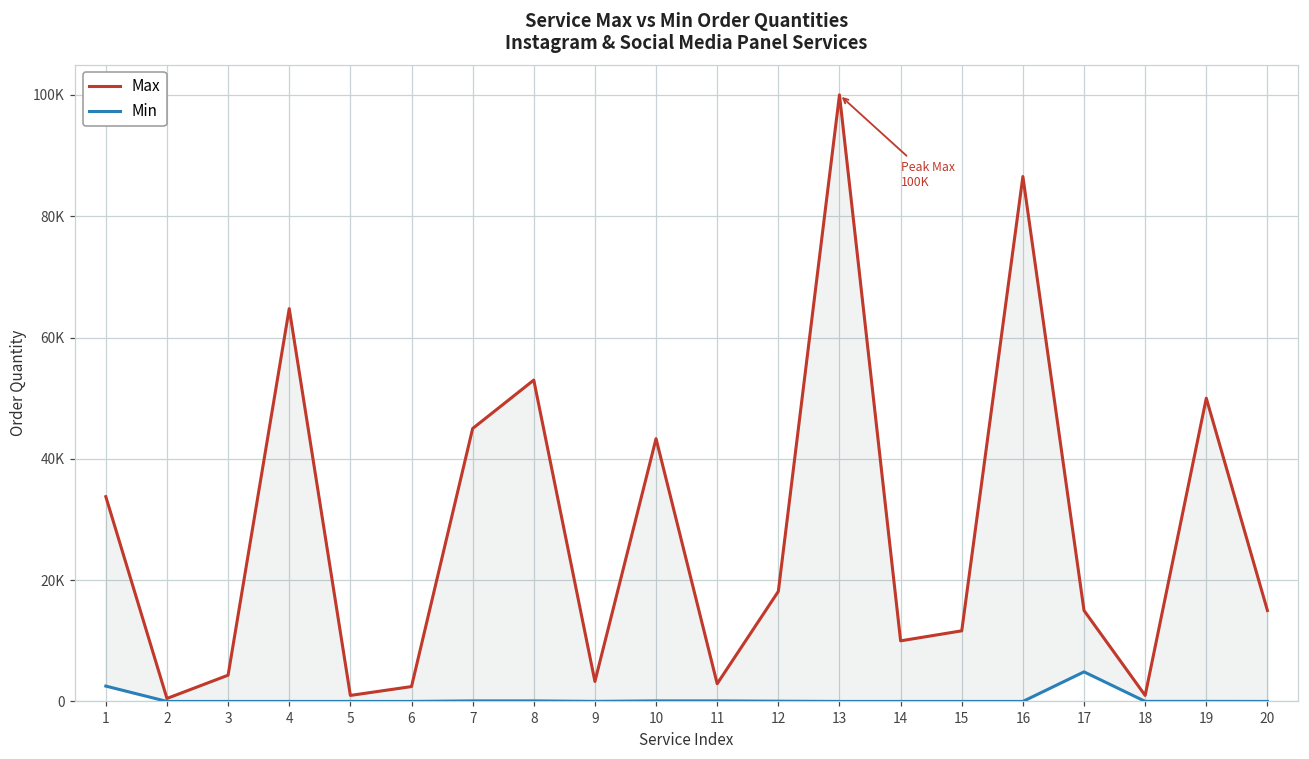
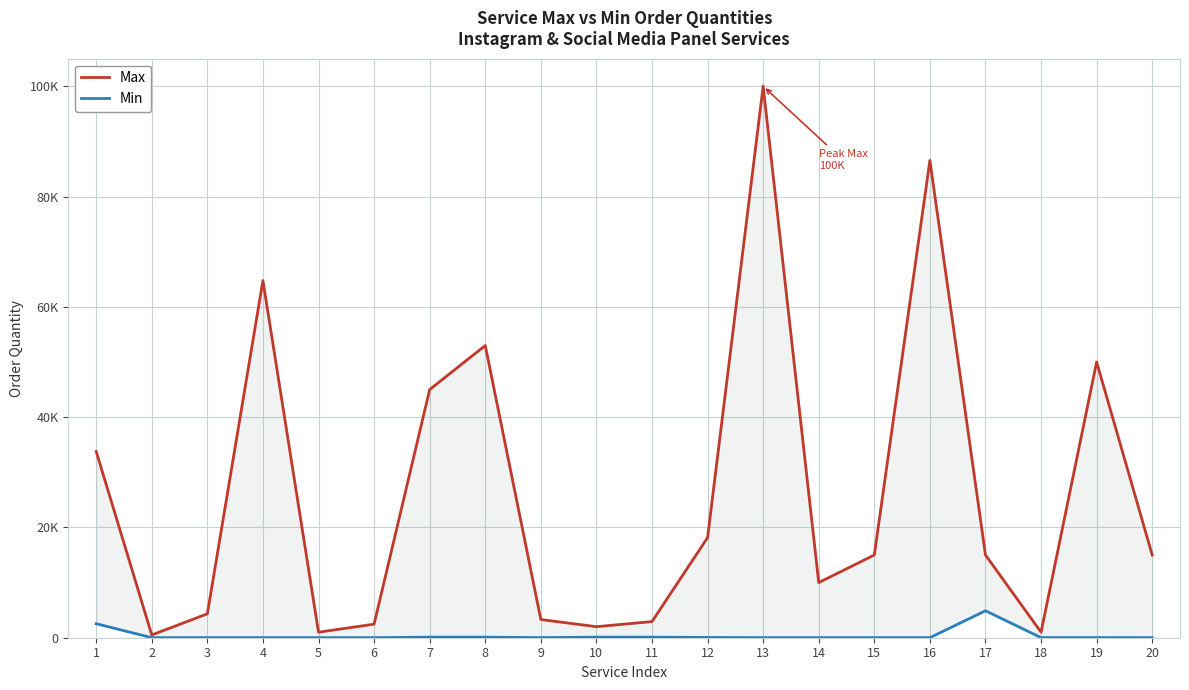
Max, 10: 43000 -> 2000
Max, 15: 12000 -> 15000
